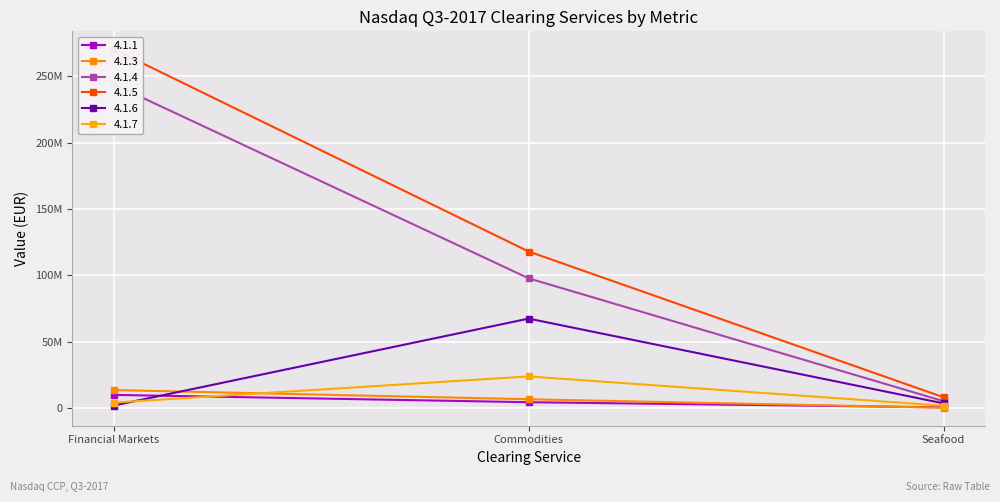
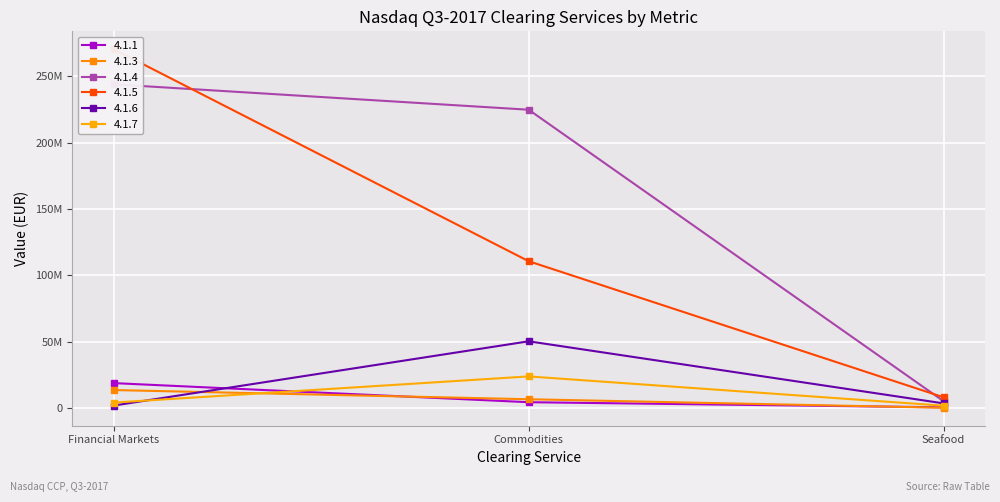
4.1.1, Financial Markets: 10000000 -> 19000000
4.1.4, Commodities: 98000000 -> 225000000
4.1.5, Commodities: 118000000 -> 111000000
4.1.6, Commodities: 67000000 -> 50000000
